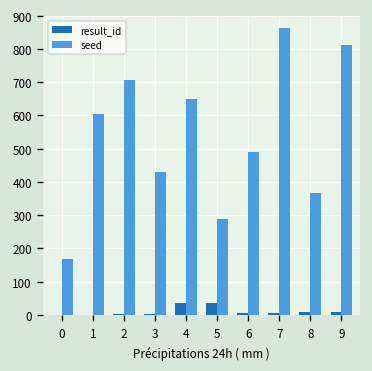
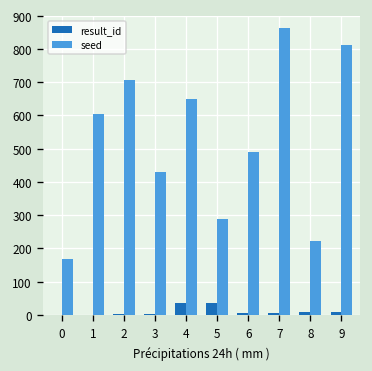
seed, 8: 370 -> 220
